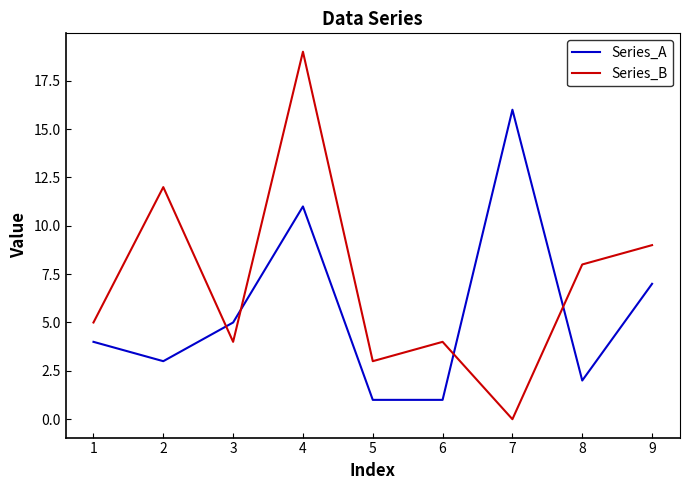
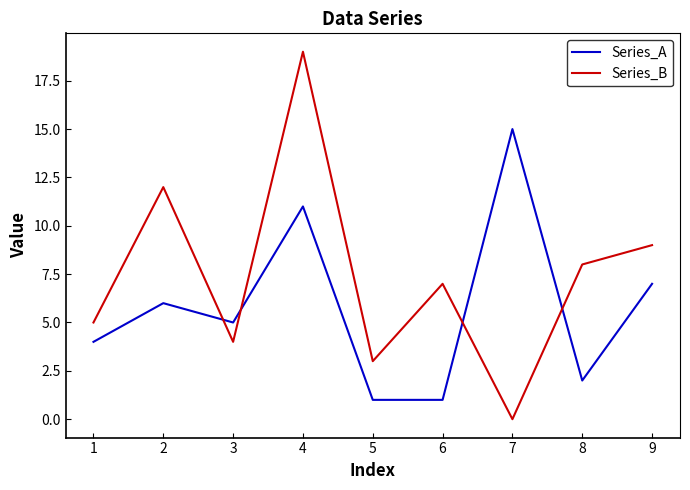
Series_A, 2: 3 -> 6
Series_B, 6: 4 -> 7
Series_A, 7: 16 -> 15
